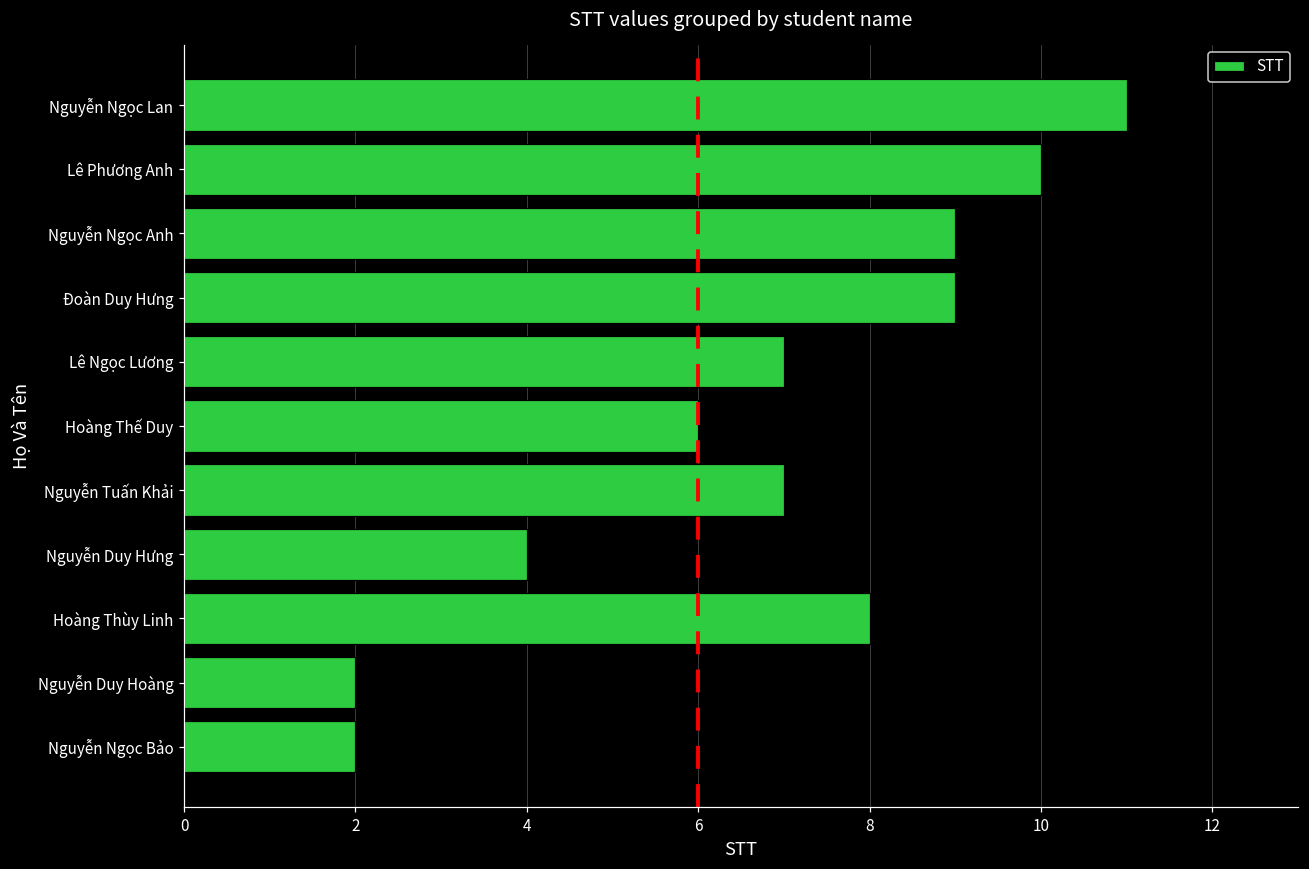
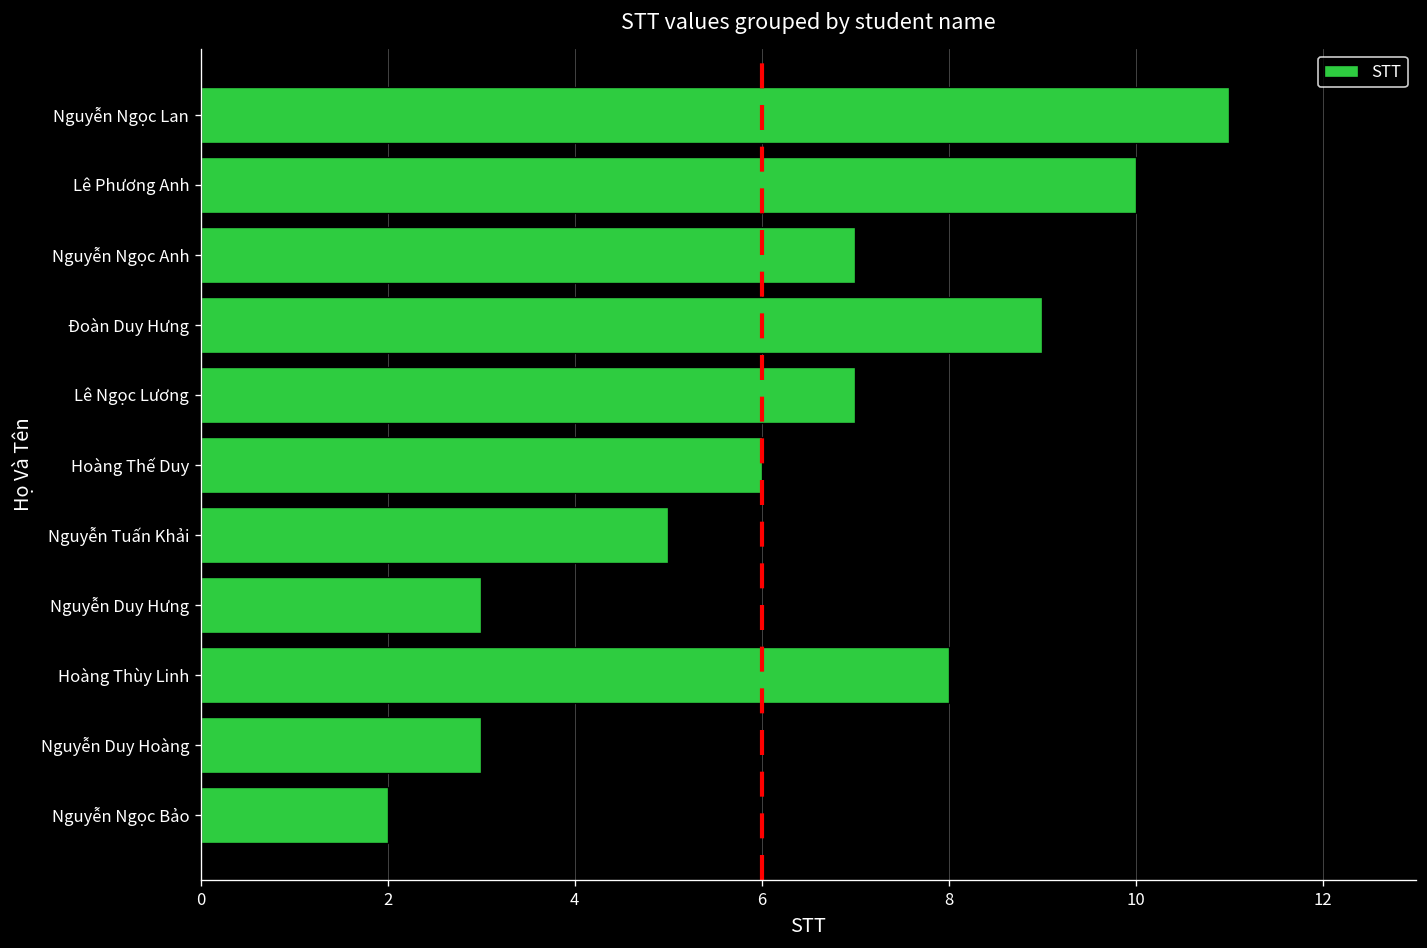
Nguyễn Ngọc Anh: 9 -> 7
Nguyễn Tuấn Khải: 7 -> 5
Nguyễn Duy Hưng: 4 -> 3
Nguyễn Duy Hoàng: 2 -> 3
